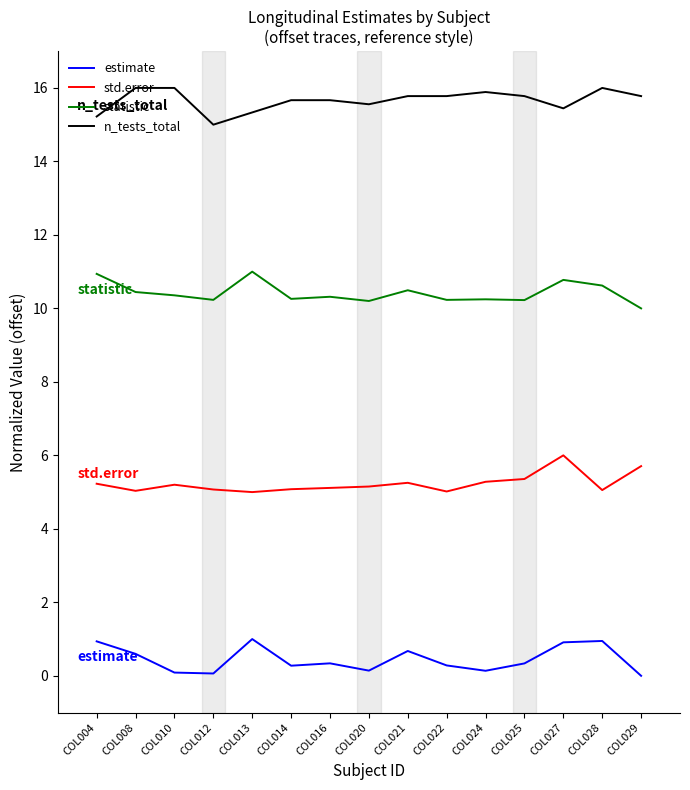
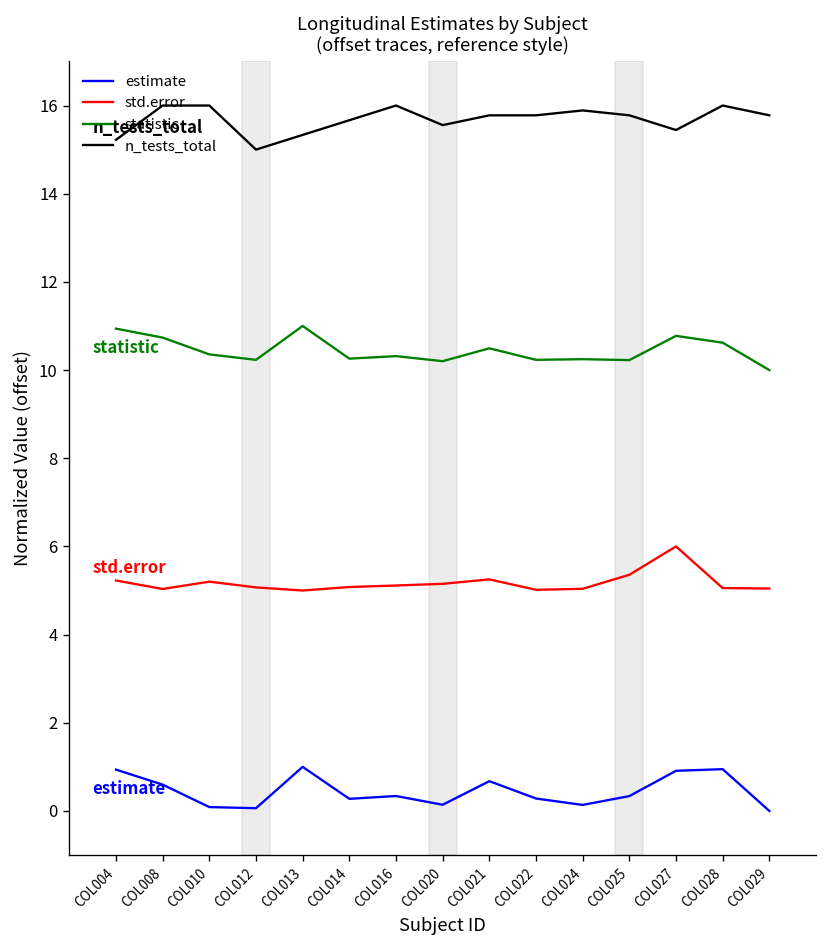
statistic, COL008: 10.4 -> 10.7
n_tests_total, COL016: 15.7 -> 16.0
std.error, COL024: 5.3 -> 5.0
std.error, COL029: 5.7 -> 5.0
